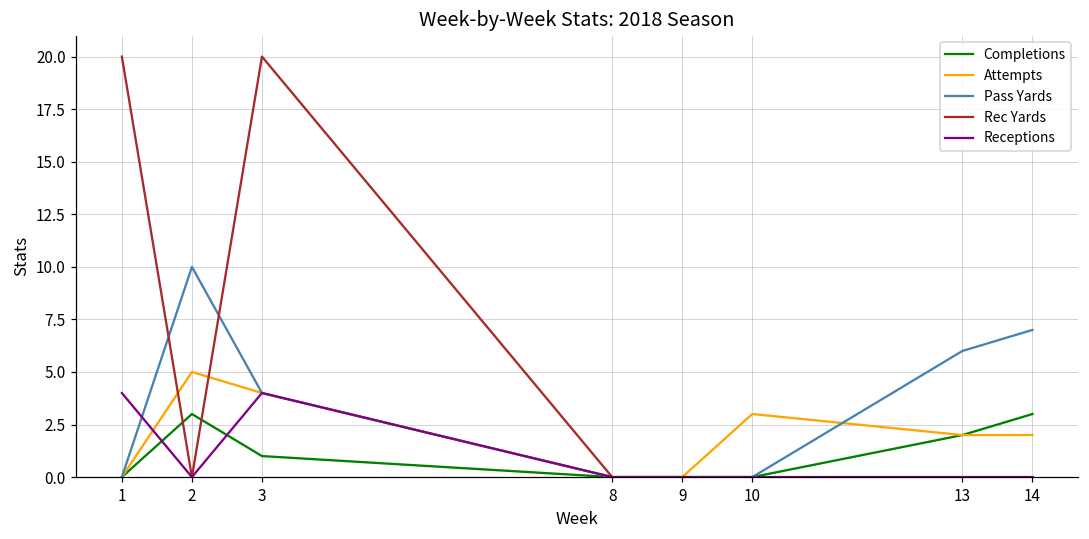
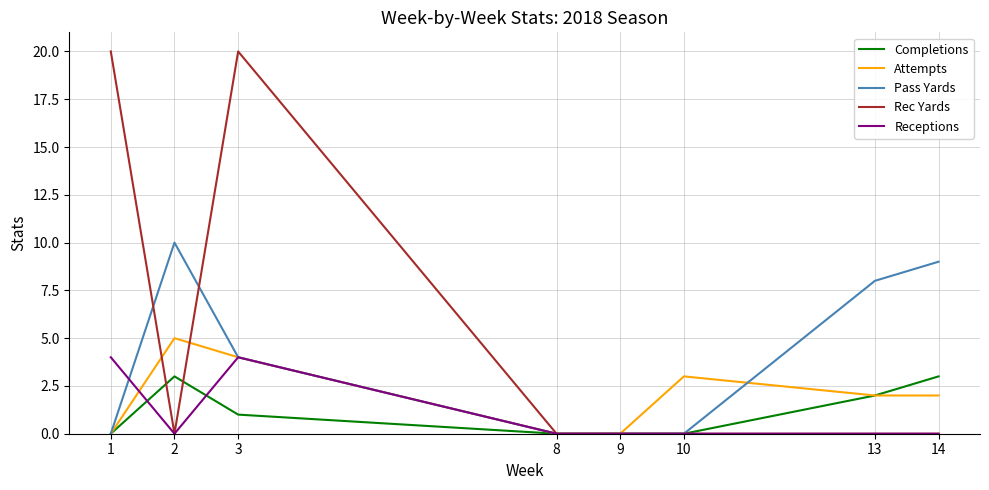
Pass Yards, 13: 6 -> 8
Pass Yards, 14: 7 -> 9
